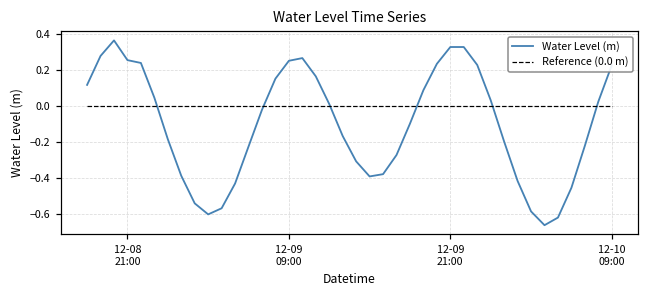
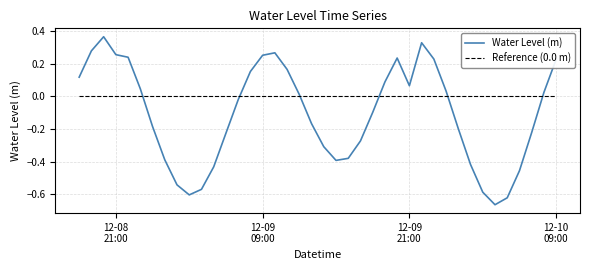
Water Level (m), 12-09 21:00: 0.33 -> 0.07
